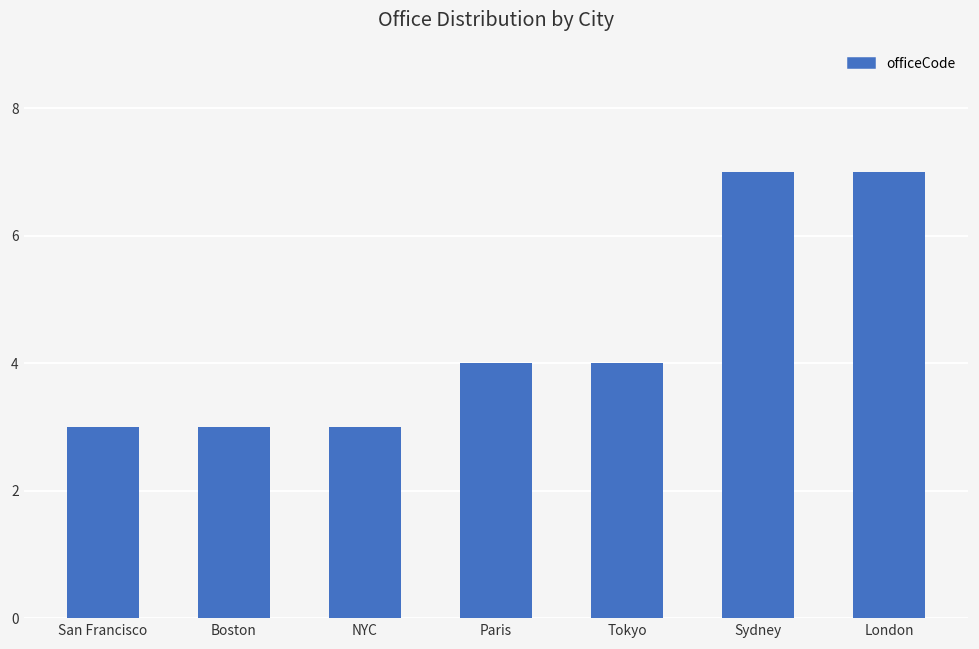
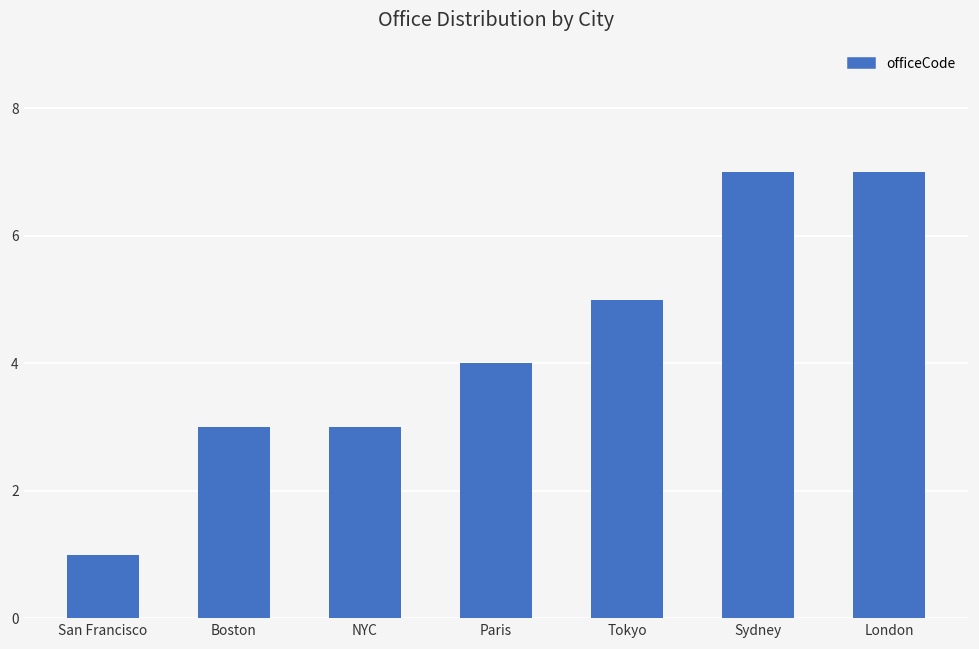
San Francisco: 3 -> 1
Tokyo: 4 -> 5
